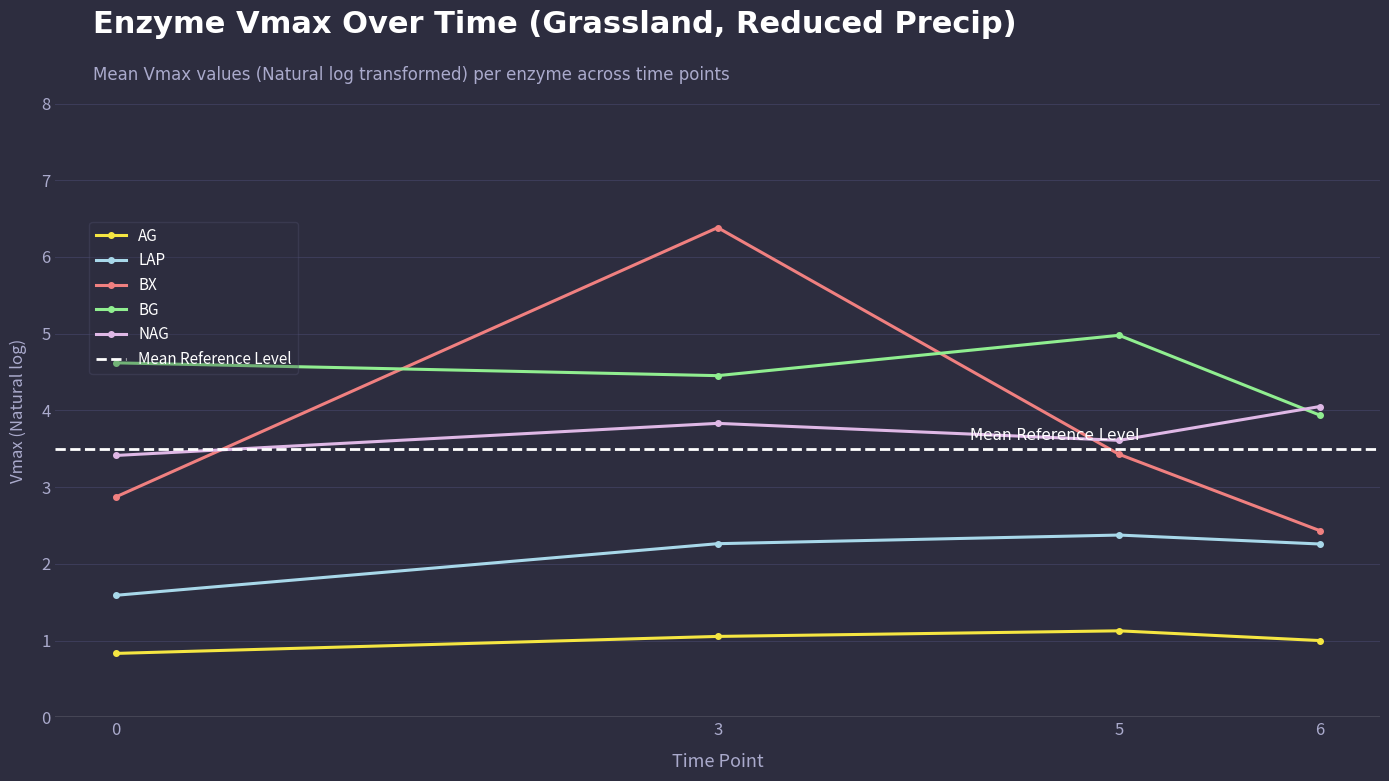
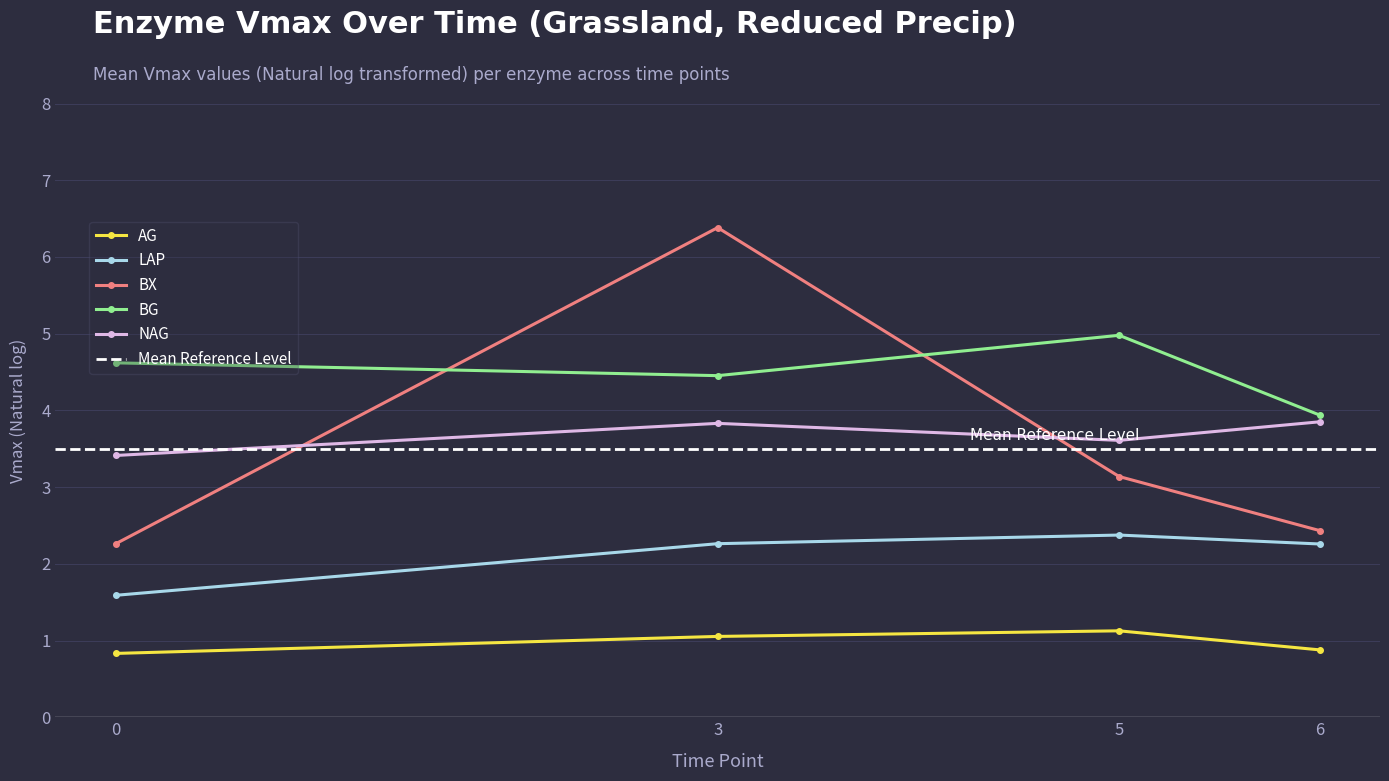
BX, 0: 2.9 -> 2.3
BX, 5: 3.4 -> 3.1
AG, 6: 1.0 -> 0.9
NAG, 6: 4.0 -> 3.9
